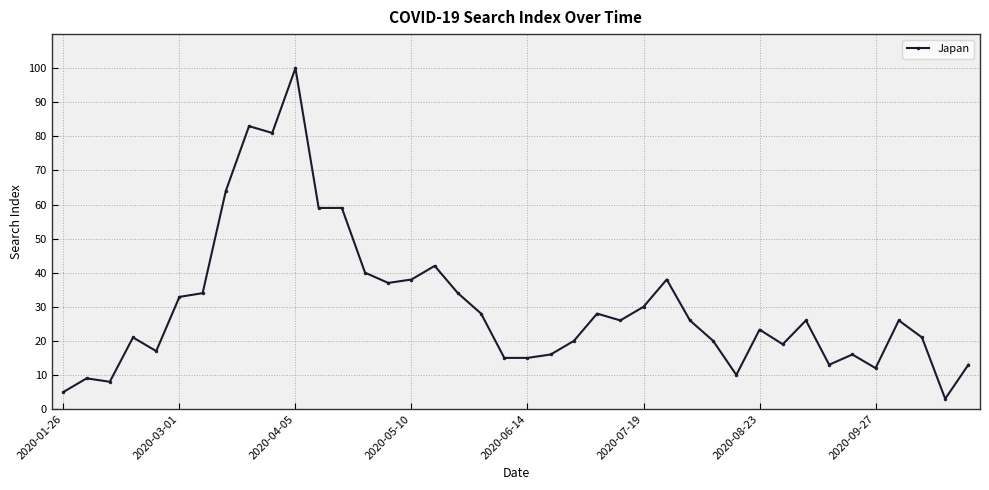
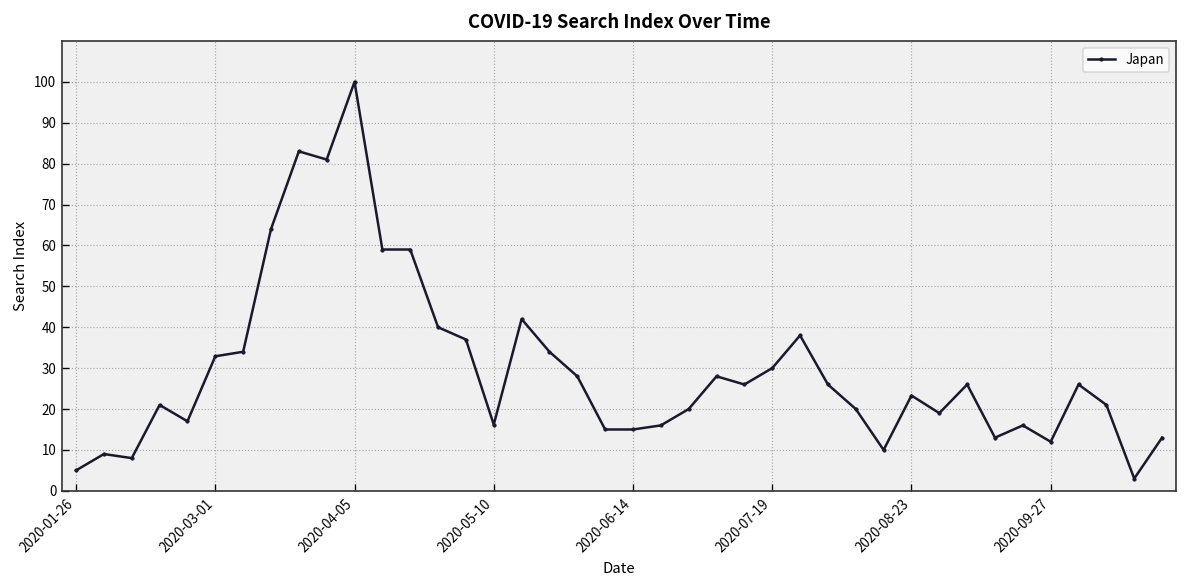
2020-05-10: 38 -> 16
